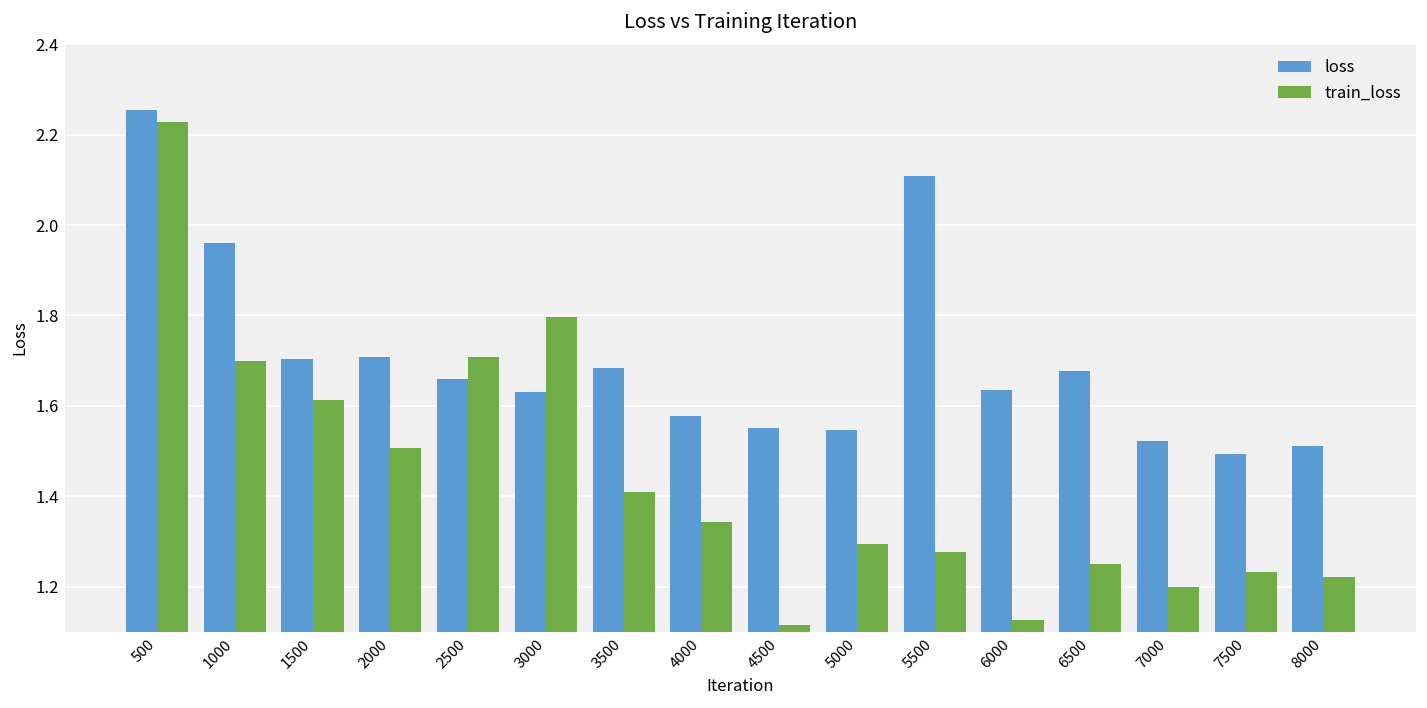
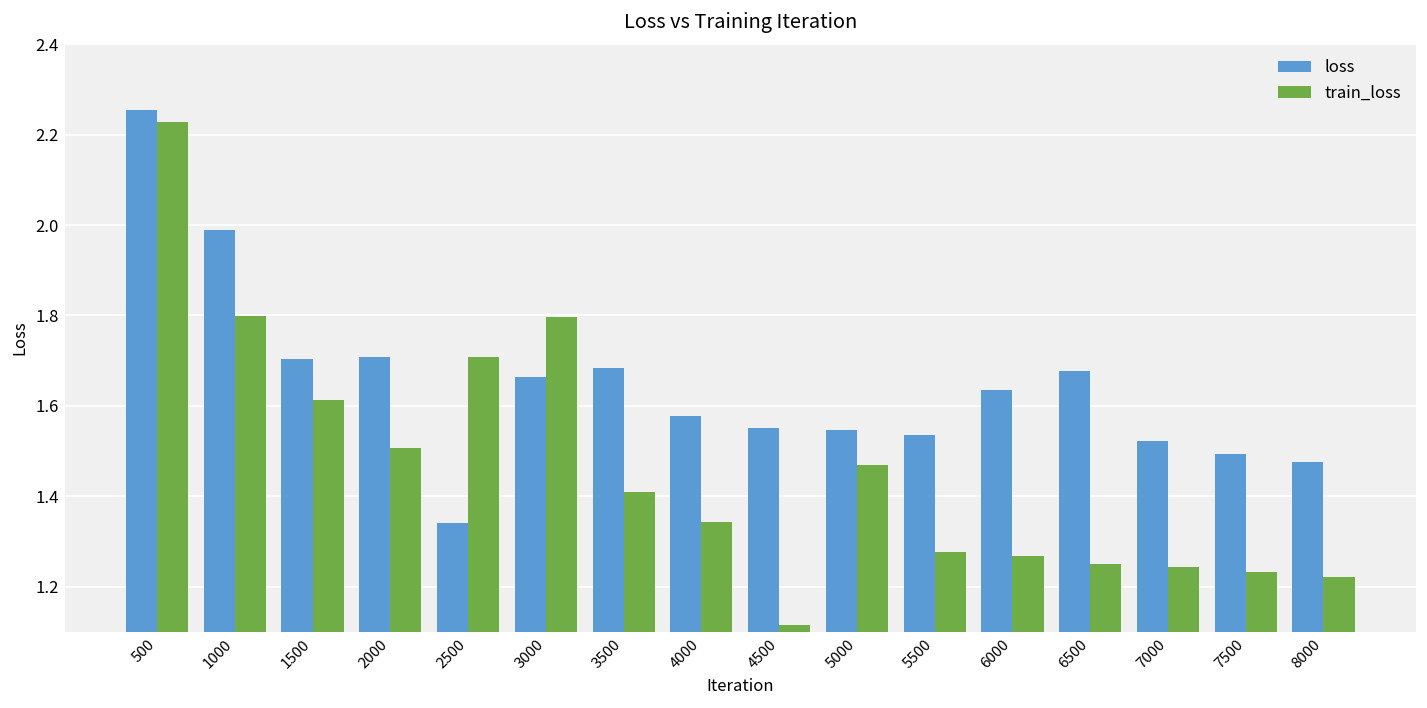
loss, 1000: 1.96 -> 1.99
train_loss, 1000: 1.70 -> 1.80
loss, 2500: 1.66 -> 1.34
loss, 3000: 1.63 -> 1.66
train_loss, 5000: 1.29 -> 1.47
loss, 5500: 2.11 -> 1.54
train_loss, 6000: 1.13 -> 1.27
train_loss, 7000: 1.20 -> 1.24
loss, 8000: 1.51 -> 1.48
